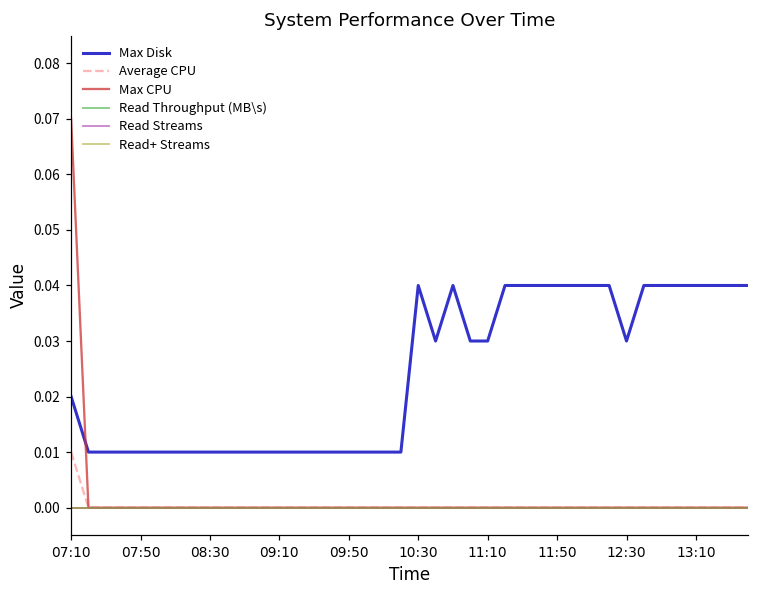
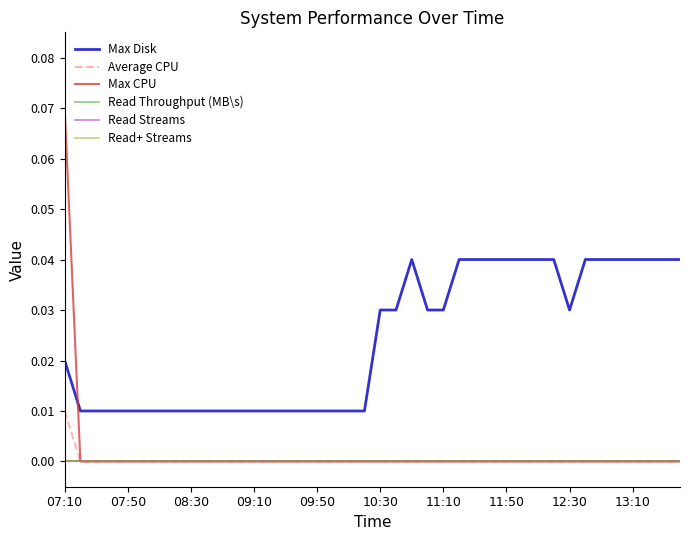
Max Disk, 10:30: 0.04 -> 0.03
